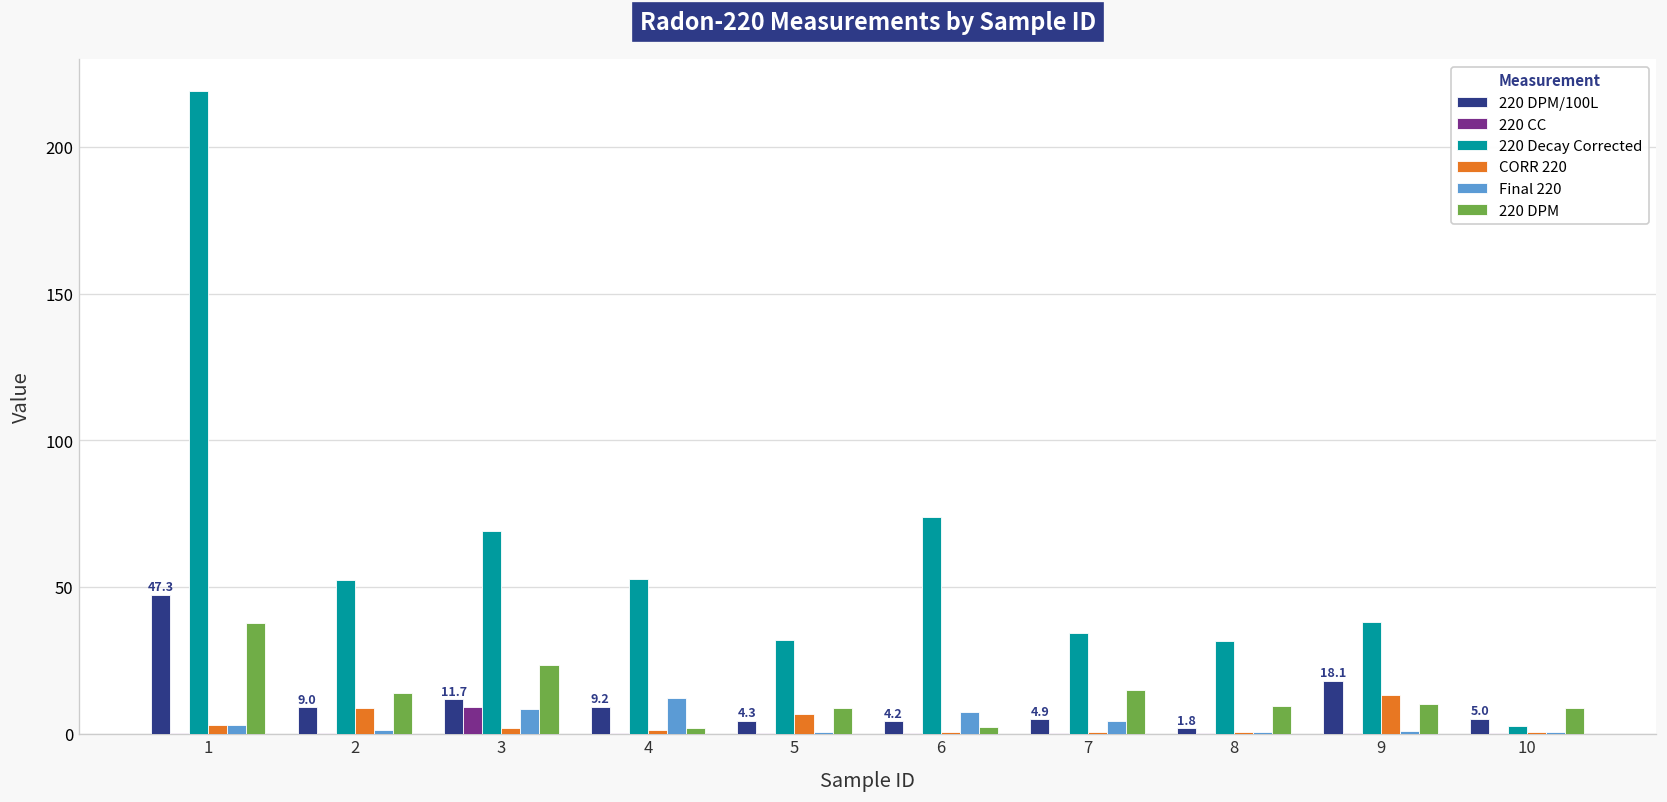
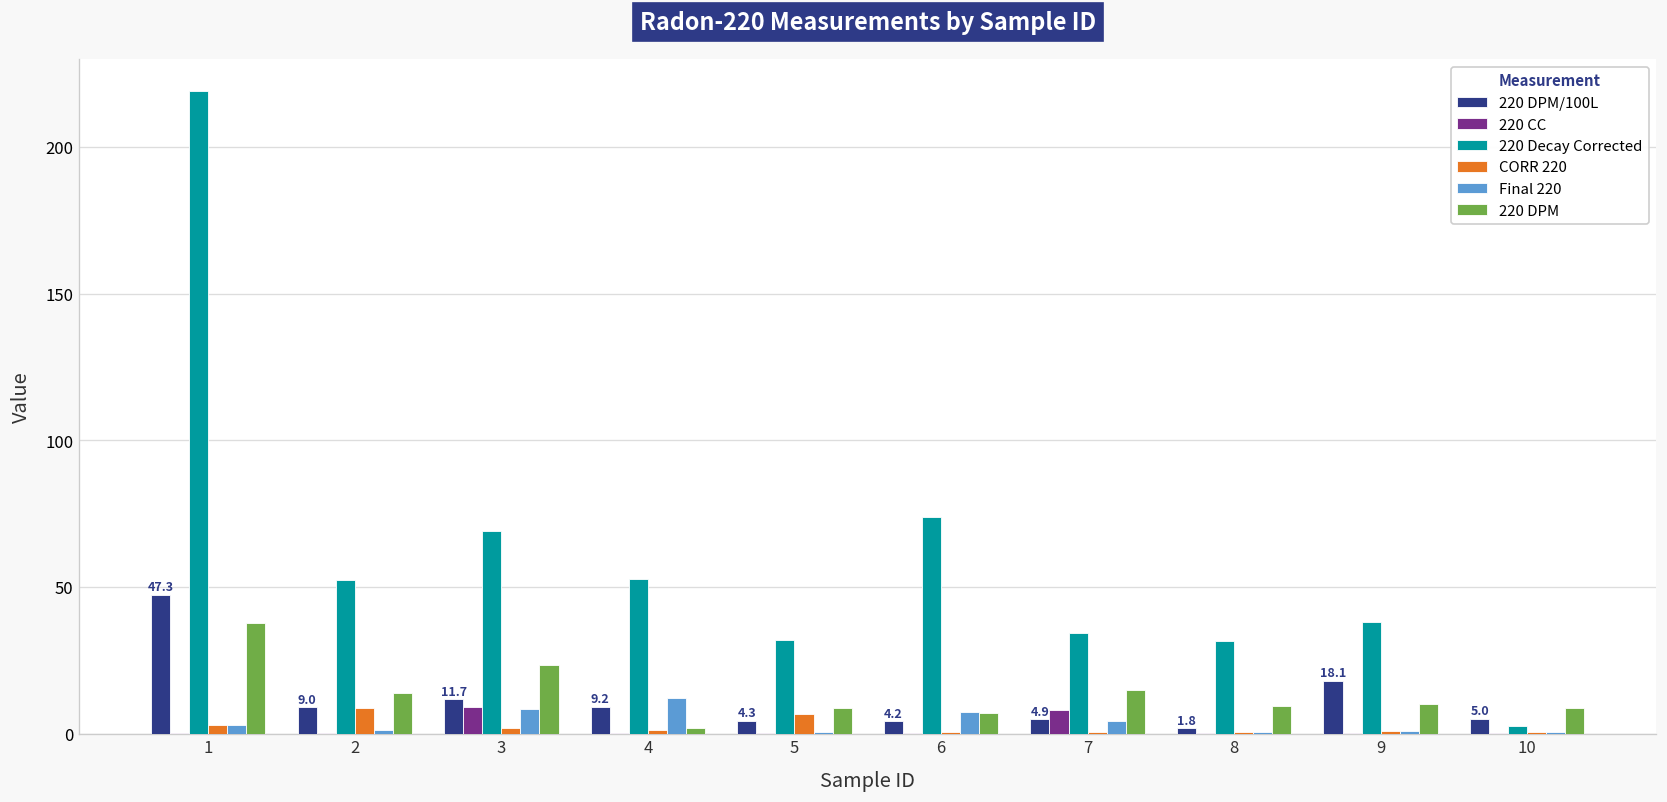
220 DPM, 6: 2 -> 7
220 CC, 7: 0 -> 8
CORR 220, 9: 13 -> 1
